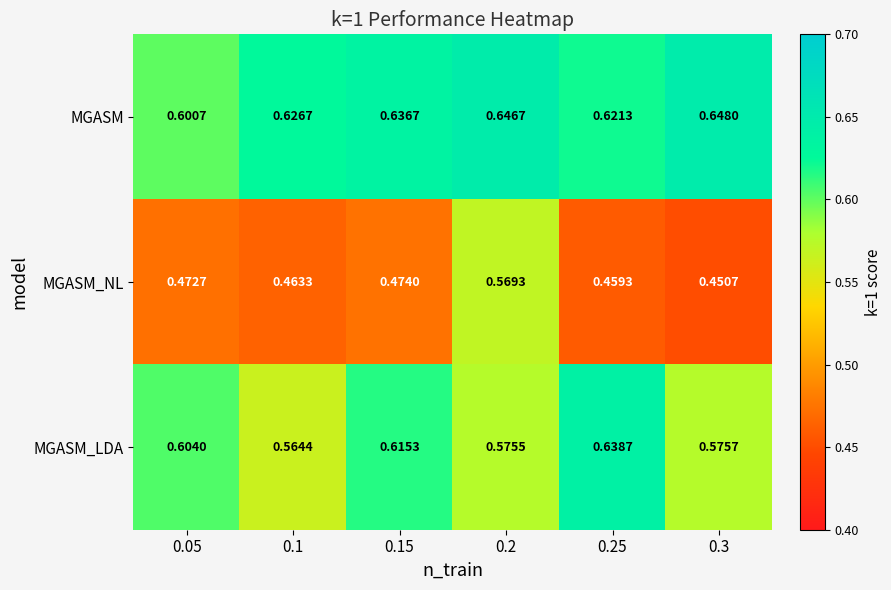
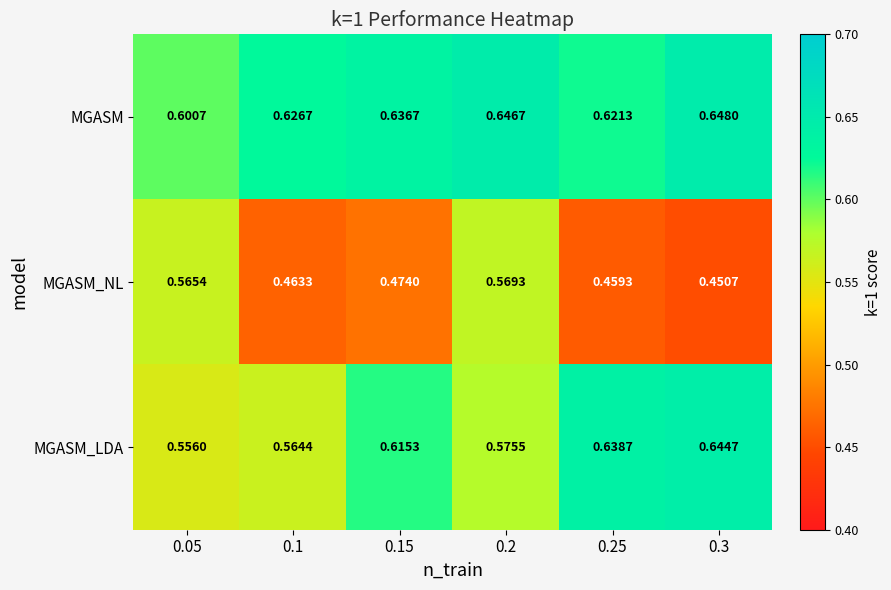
MGASM_NL, 0.05: 0.4727 -> 0.5654
MGASM_LDA, 0.05: 0.6040 -> 0.5560
MGASM_LDA, 0.3: 0.5757 -> 0.6447
